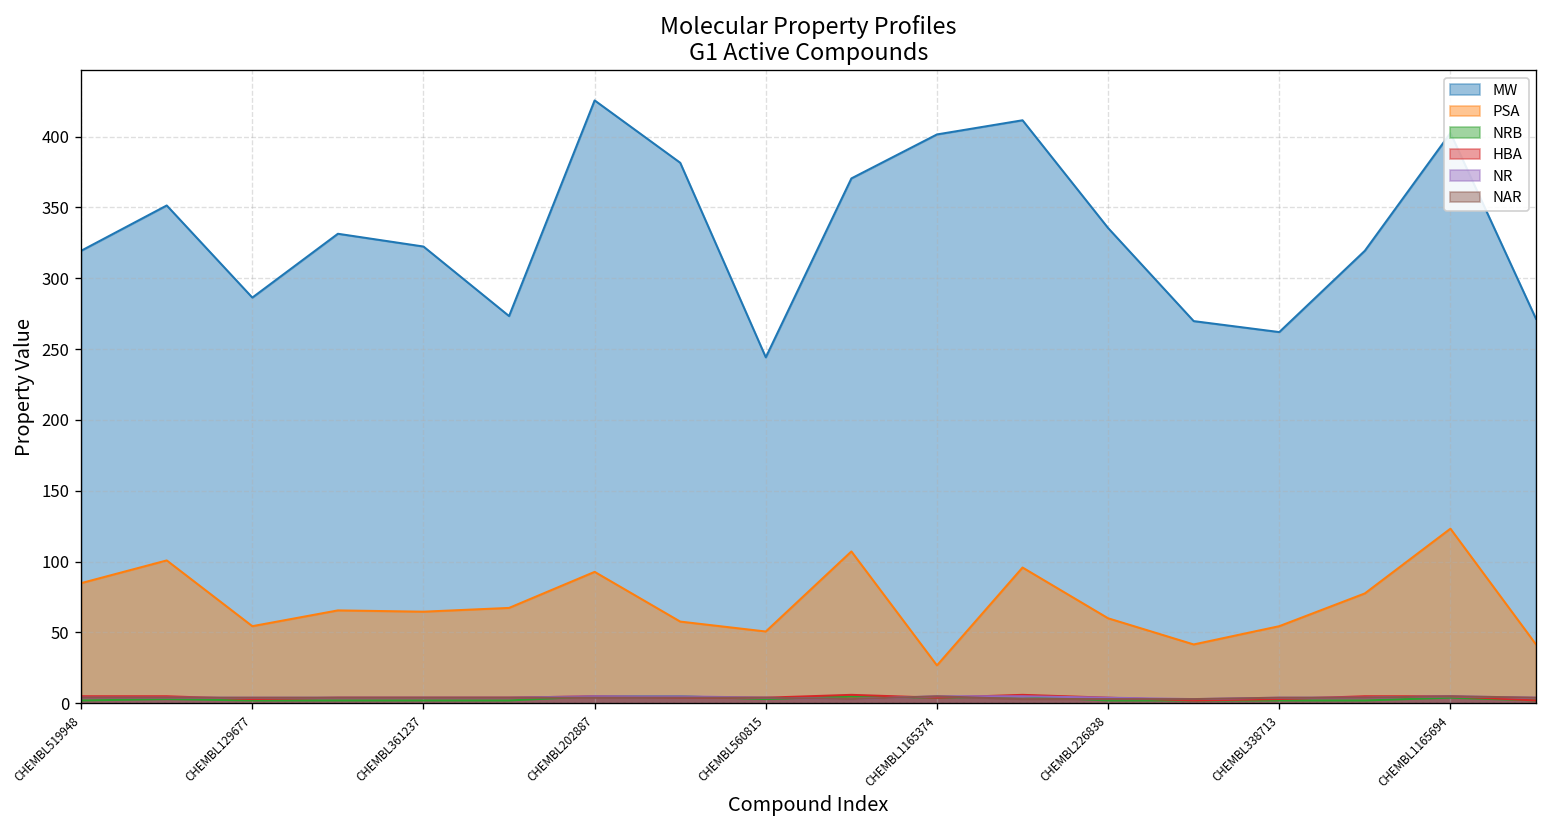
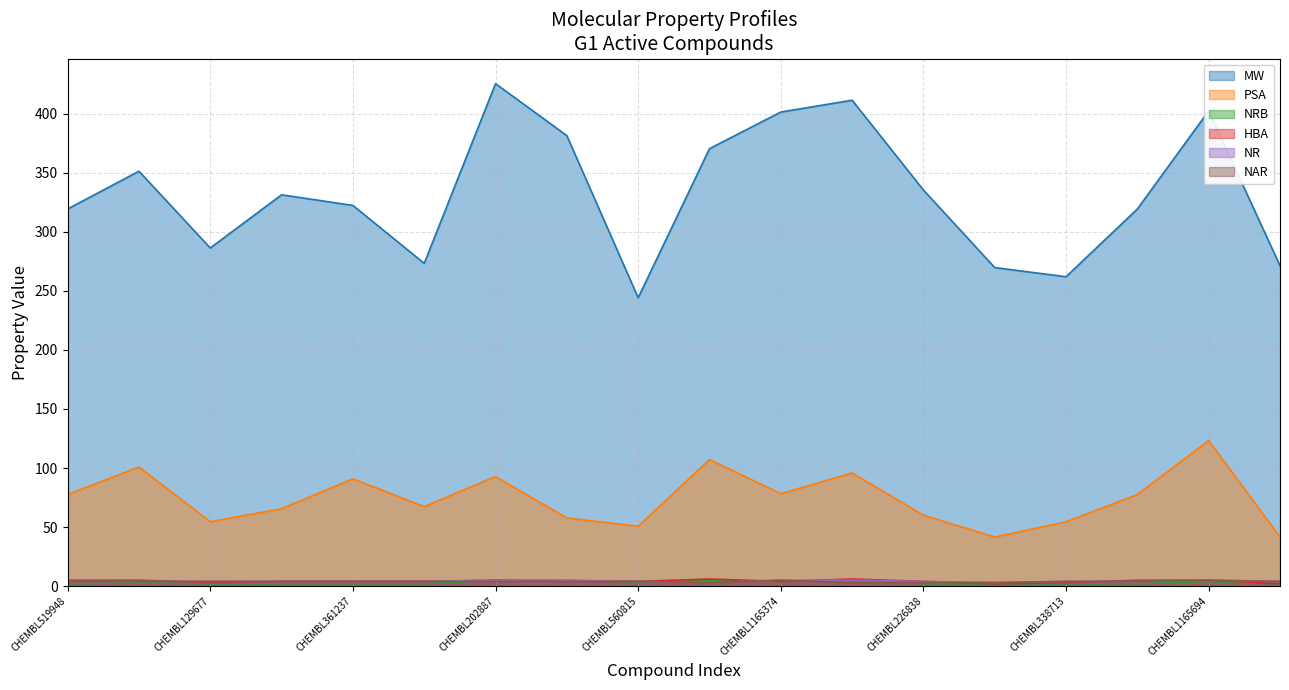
PSA, CHEMBL519948: 85 -> 78
PSA, CHEMBL361237: 65 -> 91
PSA, CHEMBL1165374: 27 -> 78
